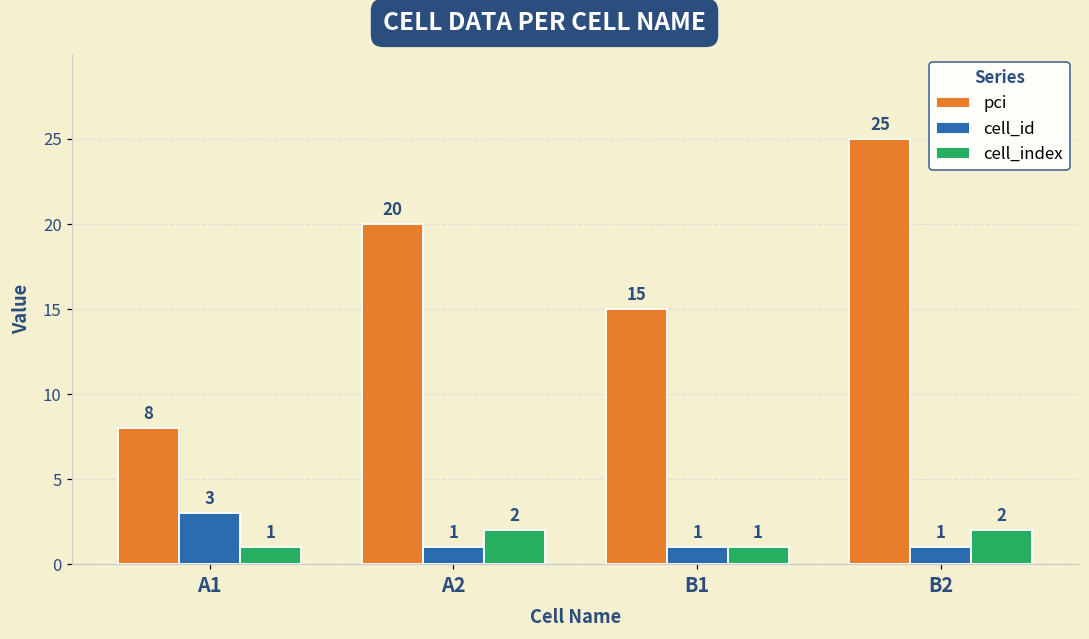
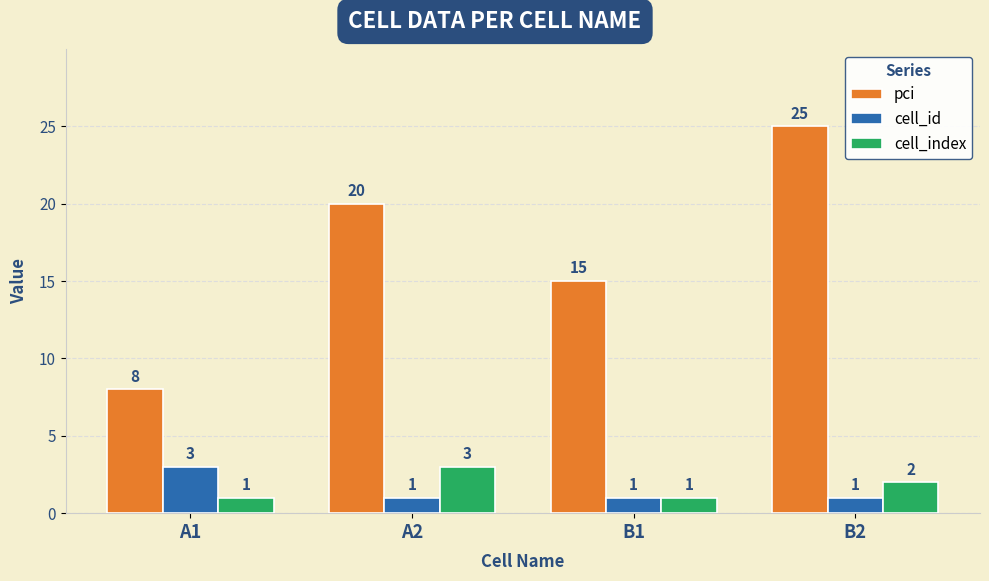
cell_index, A2: 2 -> 3
